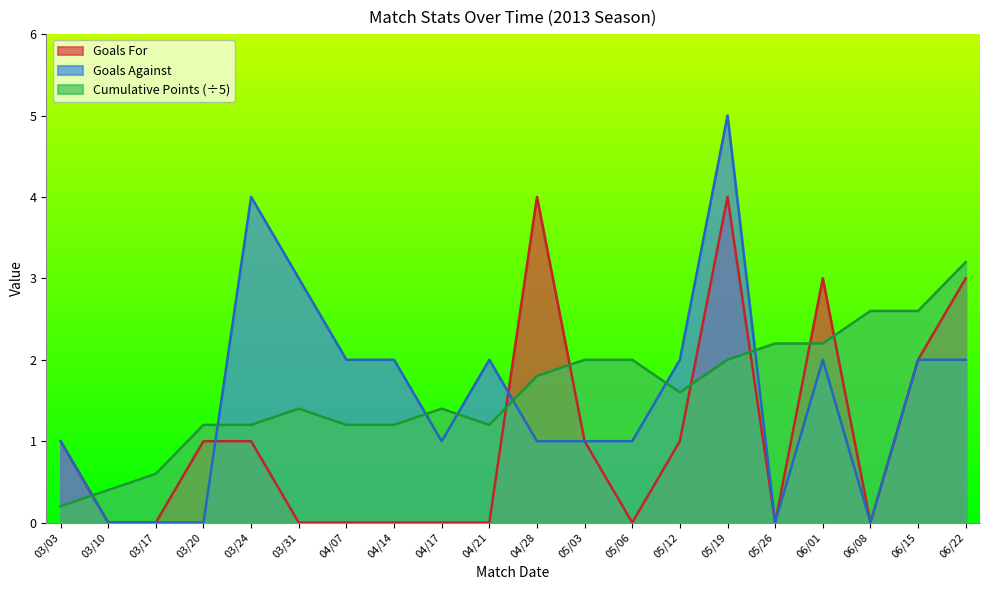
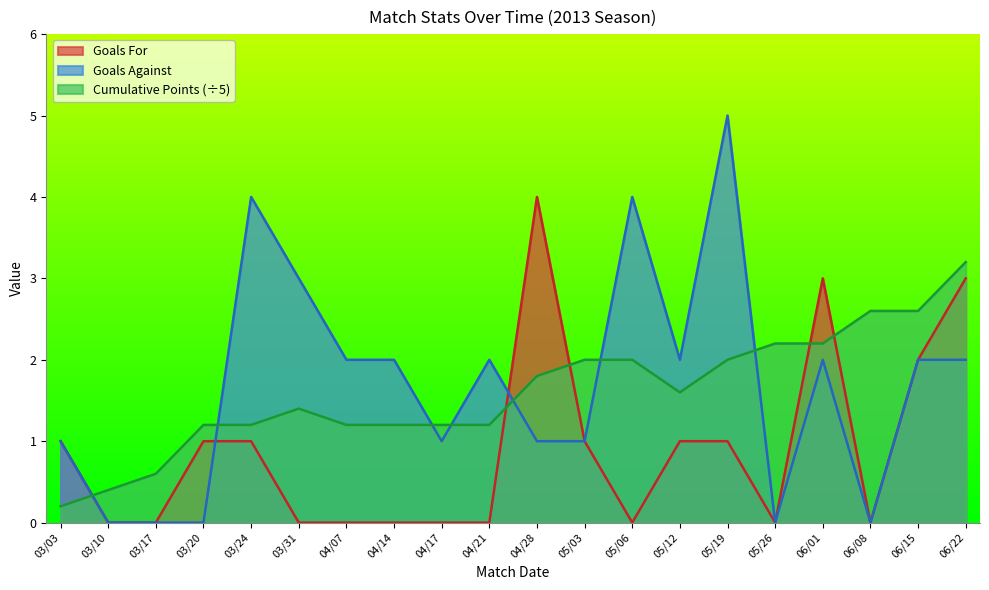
Cumulative Points (÷5), 04/17: 1.4 -> 1.2
Goals Against, 05/06: 1 -> 4
Goals For, 05/19: 4 -> 1
